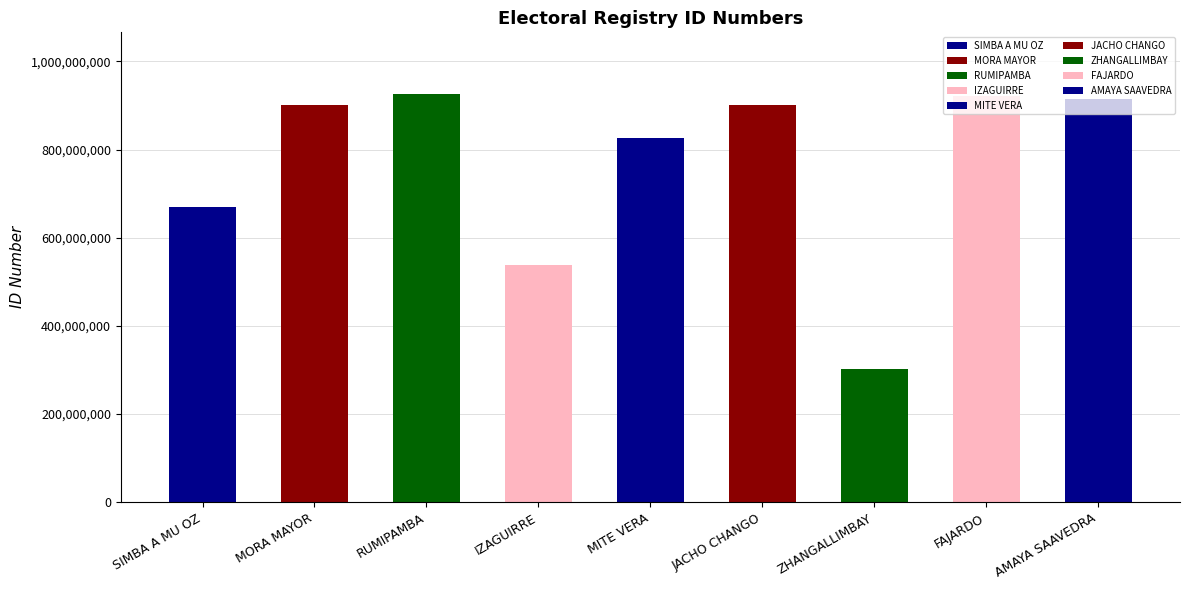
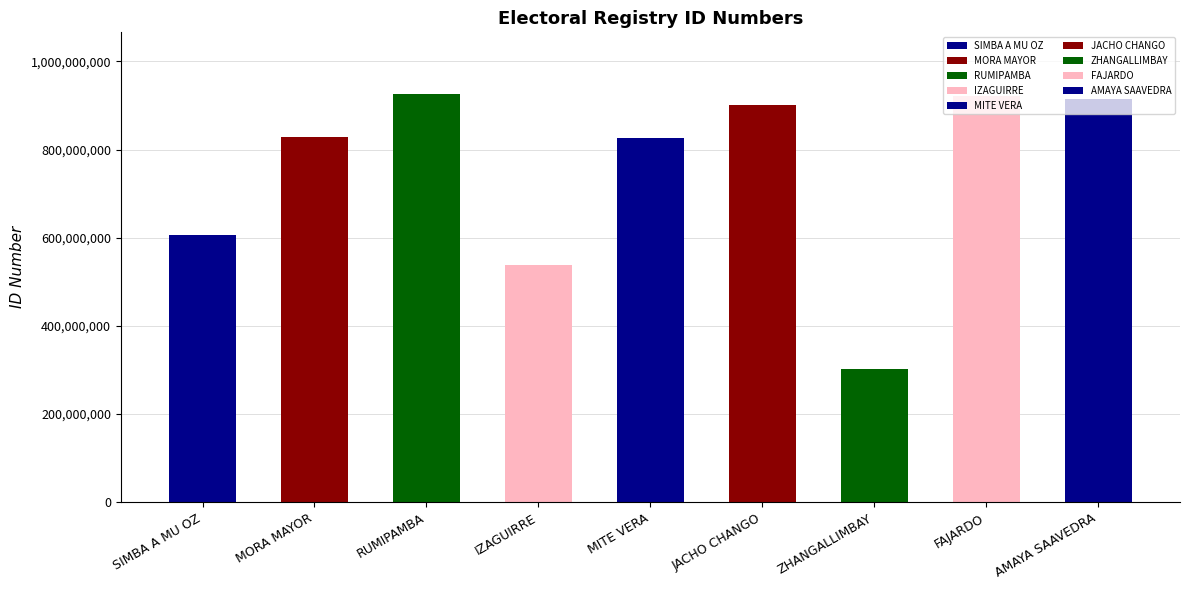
SIMBA A MU OZ: 670,000,000 -> 610,000,000
MORA MAYOR: 900,000,000 -> 830,000,000
